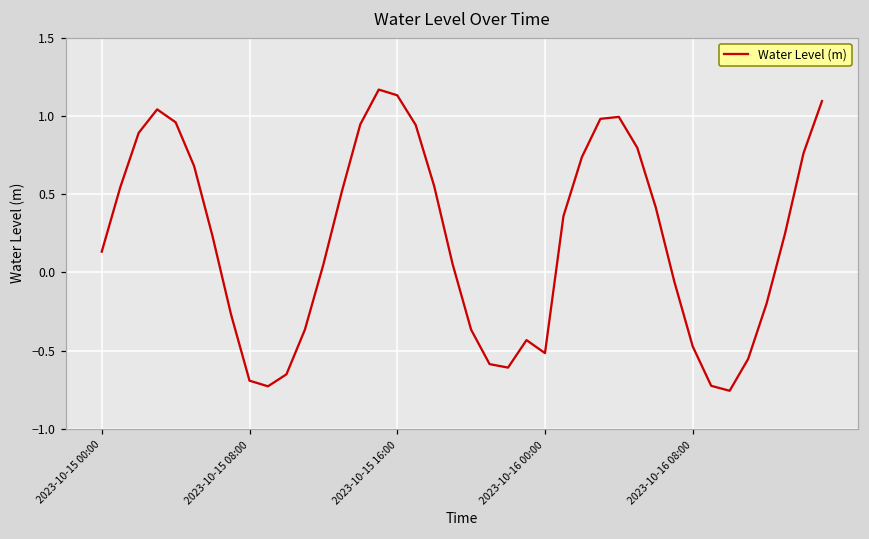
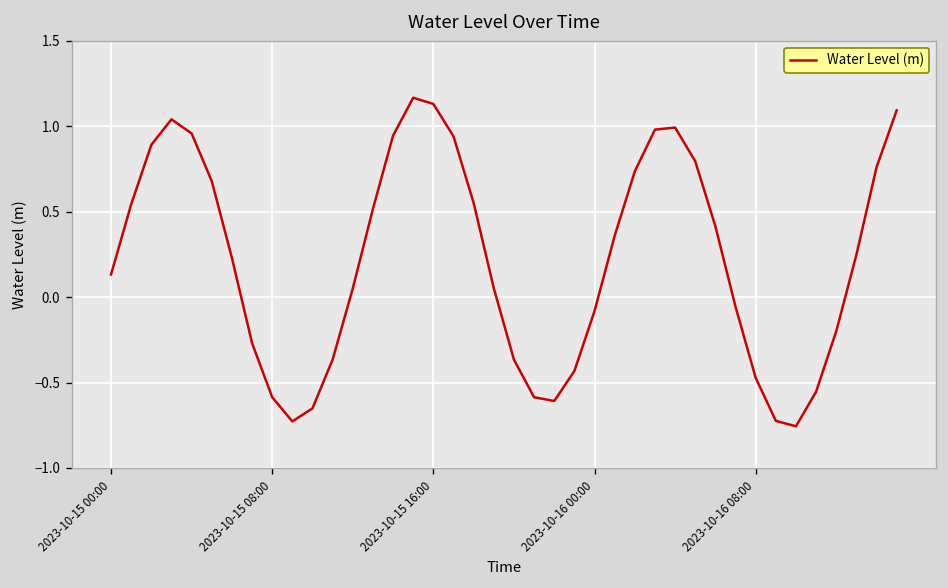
2023-10-15 08:00: -0.69 -> -0.59
2023-10-16 00:00: -0.52 -> -0.08
